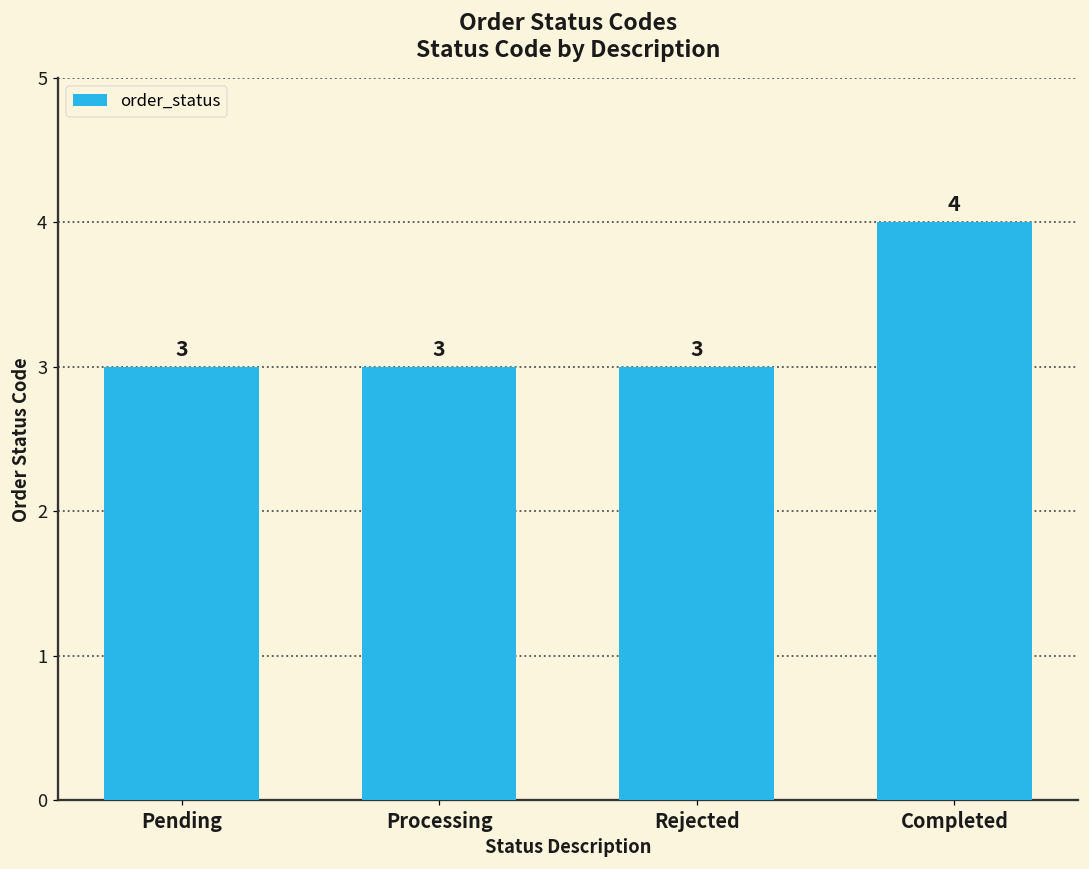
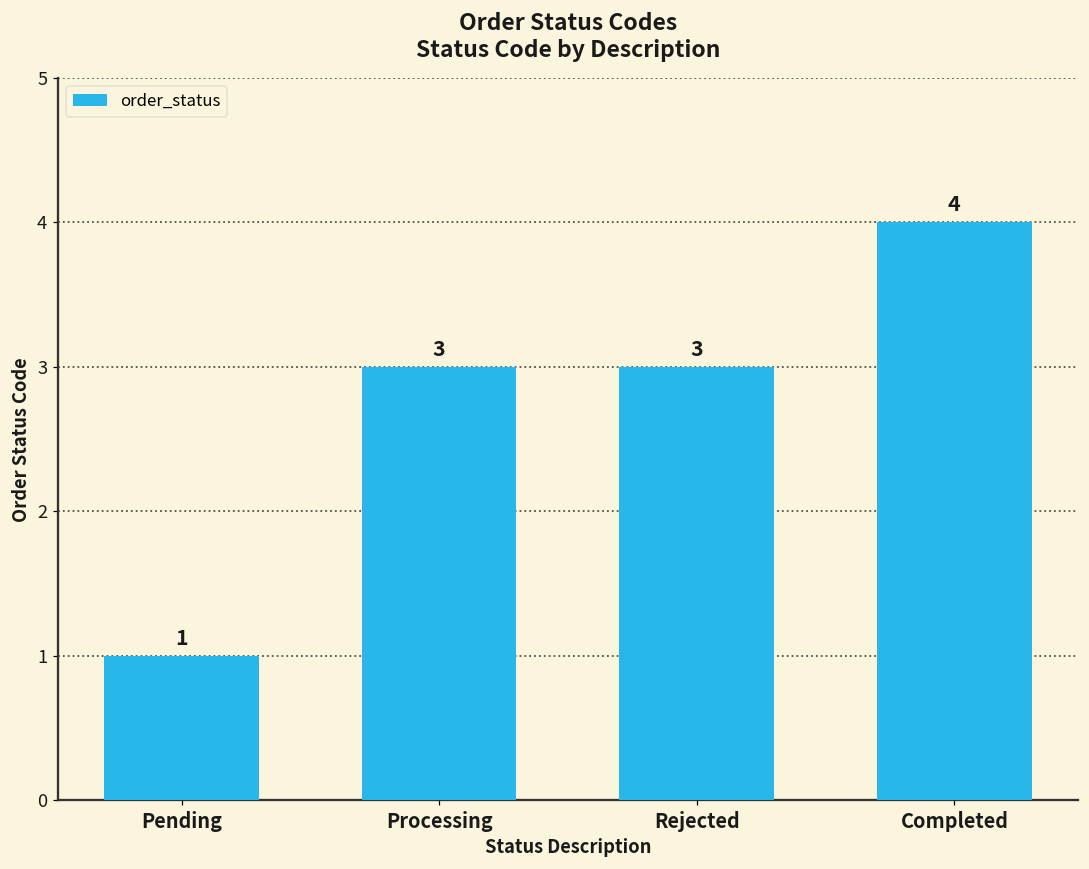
Pending: 3 -> 1
